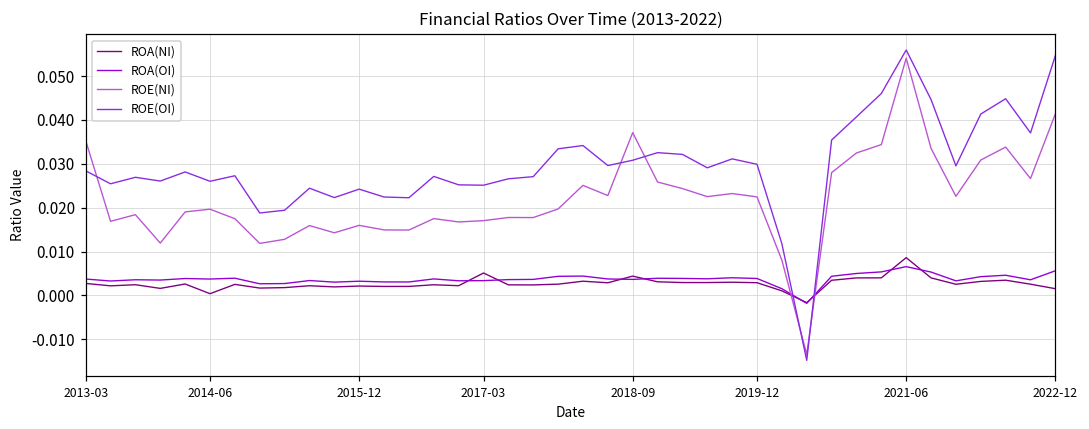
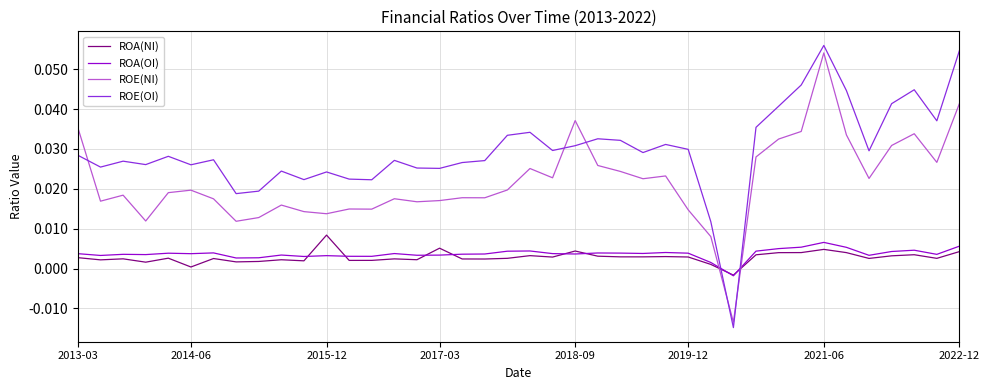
ROA(NI), 2015-12: 0.002 -> 0.008
ROE(NI), 2015-12: 0.016 -> 0.014
ROE(NI), 2019-12: 0.022 -> 0.015
ROA(NI), 2021-06: 0.009 -> 0.005
ROA(NI), 2022-12: 0.002 -> 0.004
